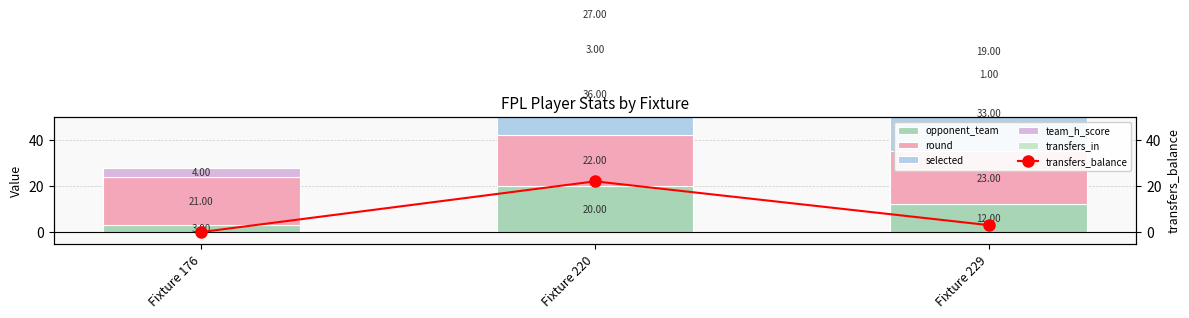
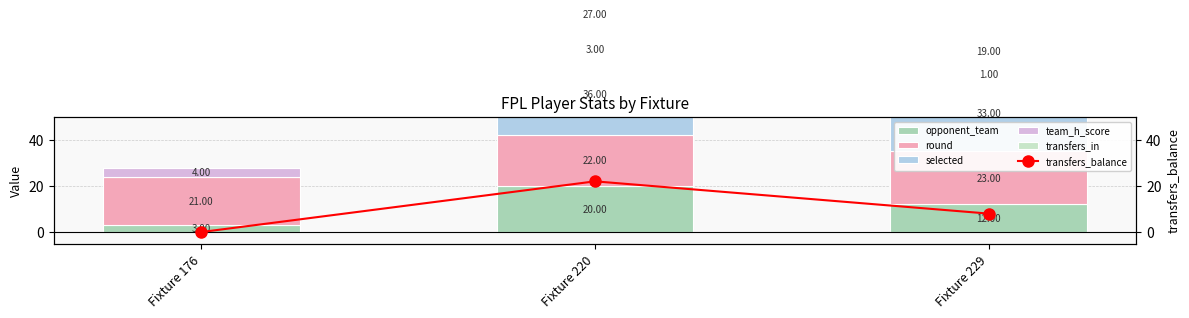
transfers_balance, Fixture 229: 3 -> 8
